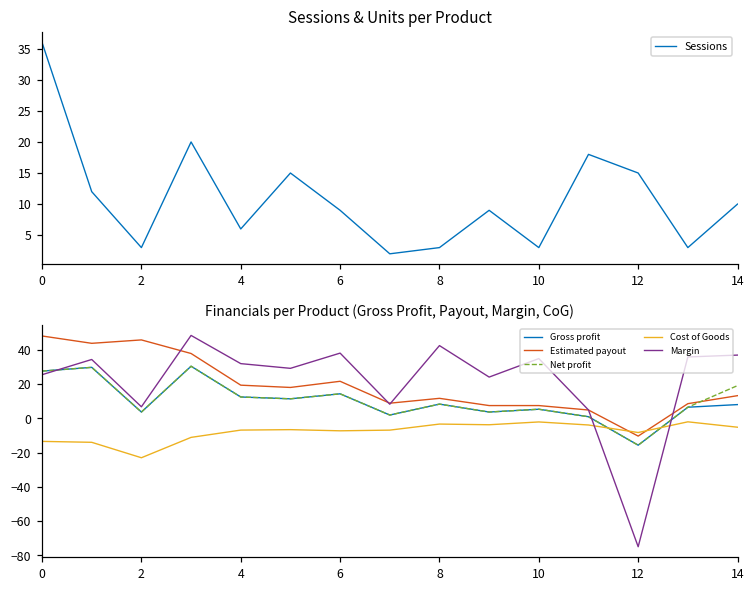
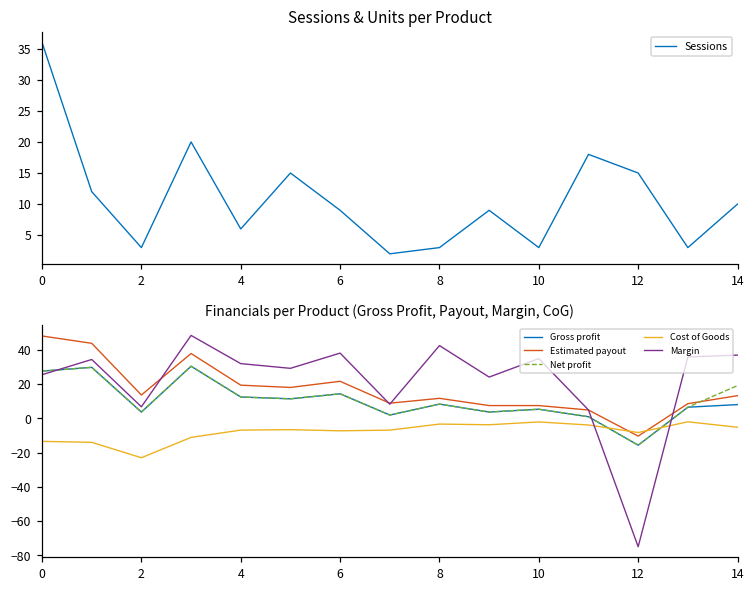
Financials per Product (Gross Profit, Payout, Margin, CoG), Estimated payout, 2: 46 -> 14
